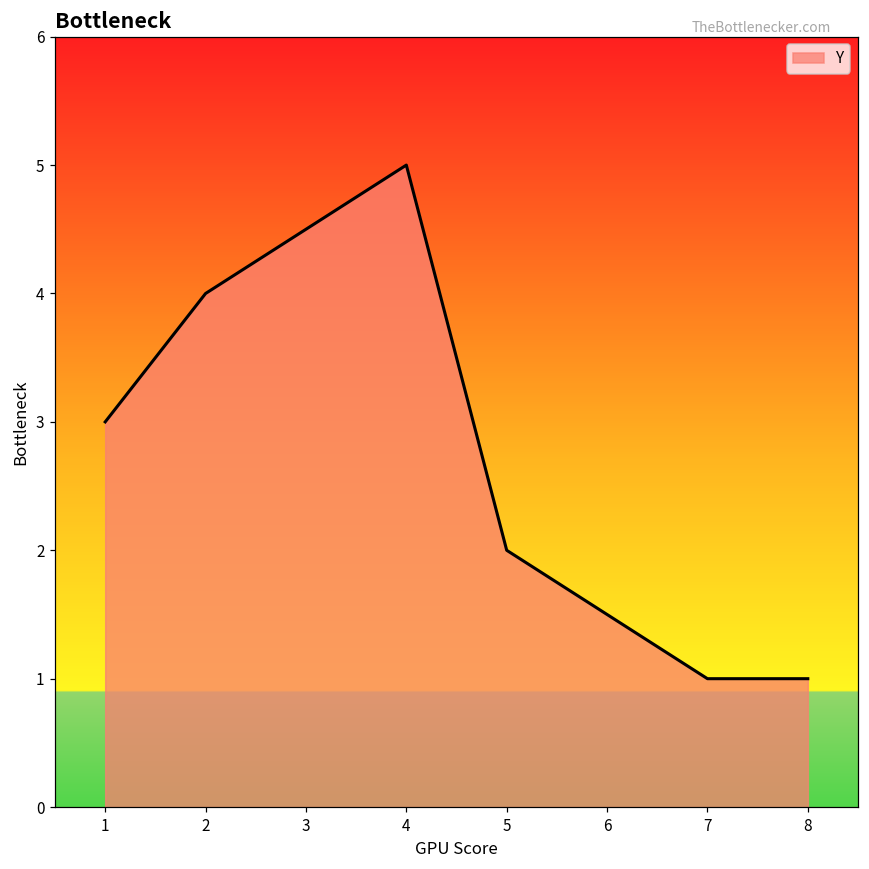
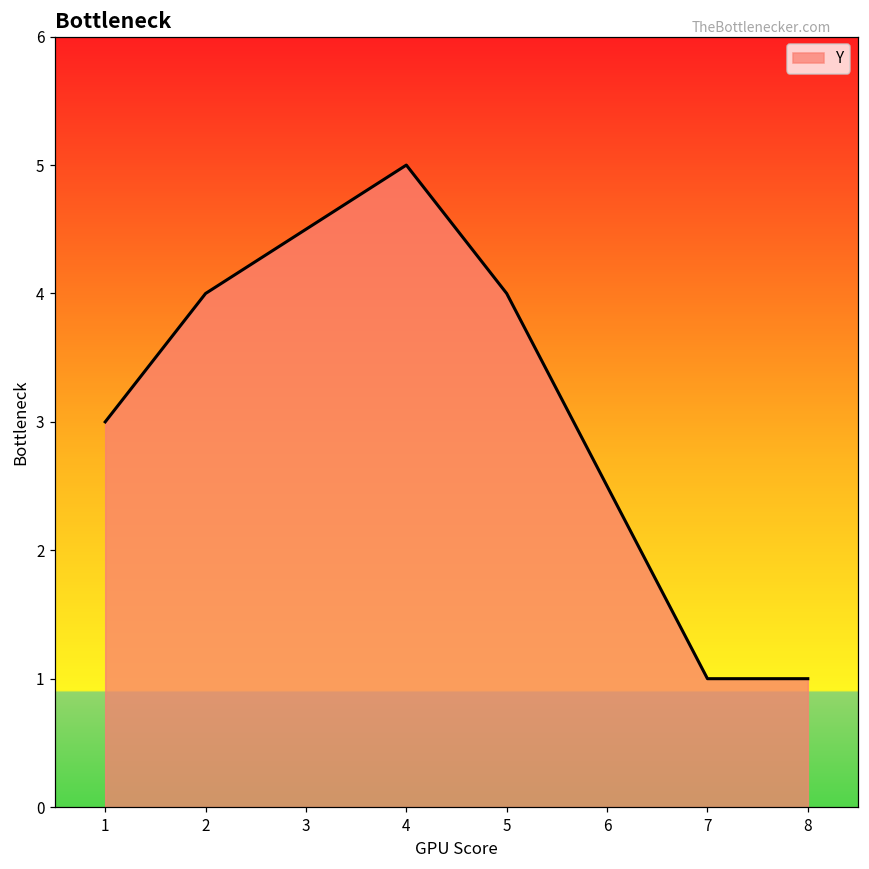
5: 2 -> 4
